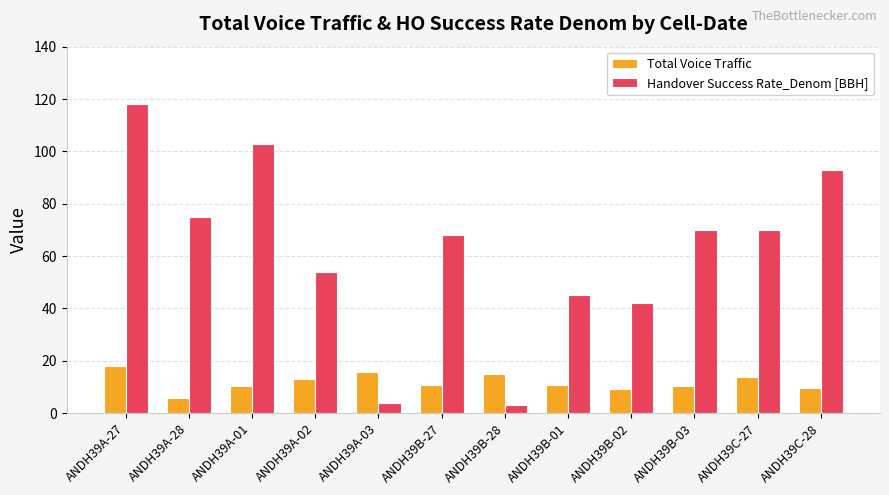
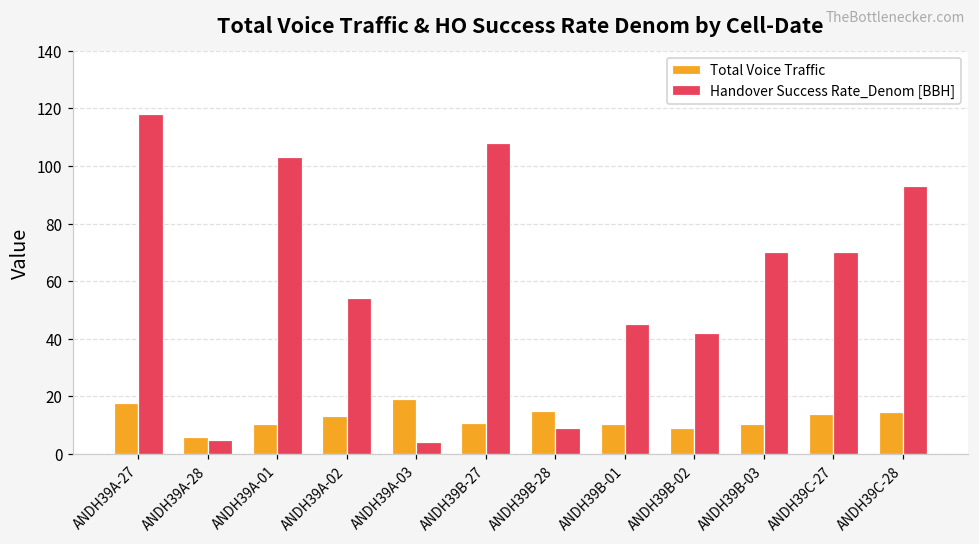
Handover Success Rate_Denom [BBH], ANDH39A-28: 75 -> 5
Total Voice Traffic, ANDH39A-03: 16 -> 19
Handover Success Rate_Denom [BBH], ANDH39B-27: 68 -> 108
Handover Success Rate_Denom [BBH], ANDH39B-28: 3 -> 9
Total Voice Traffic, ANDH39C-28: 10 -> 14
